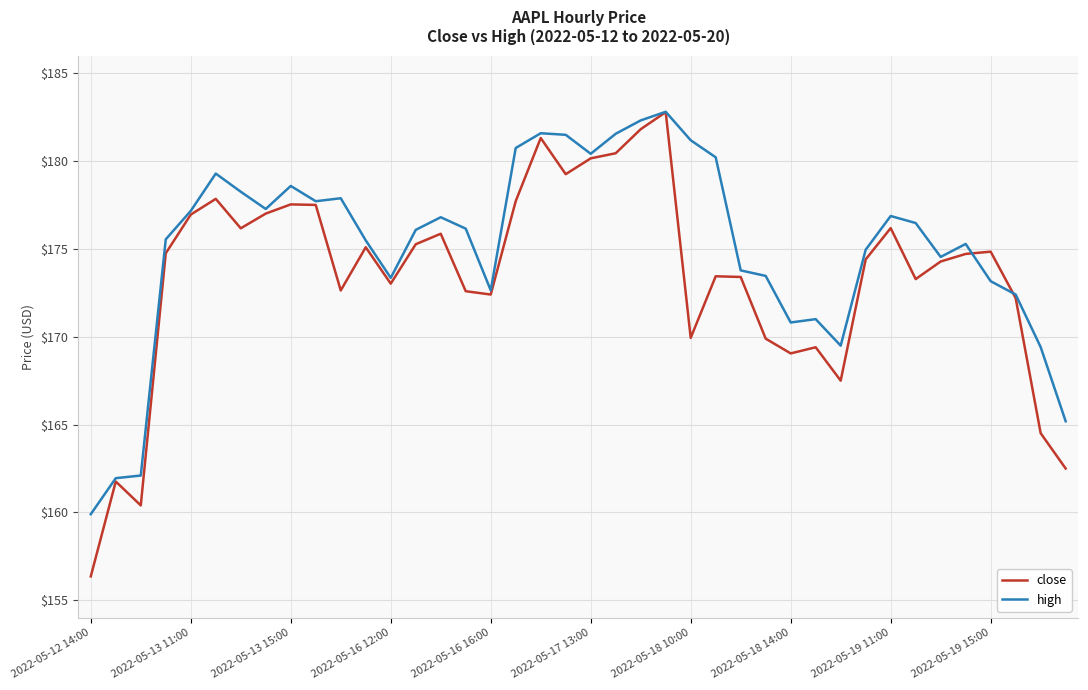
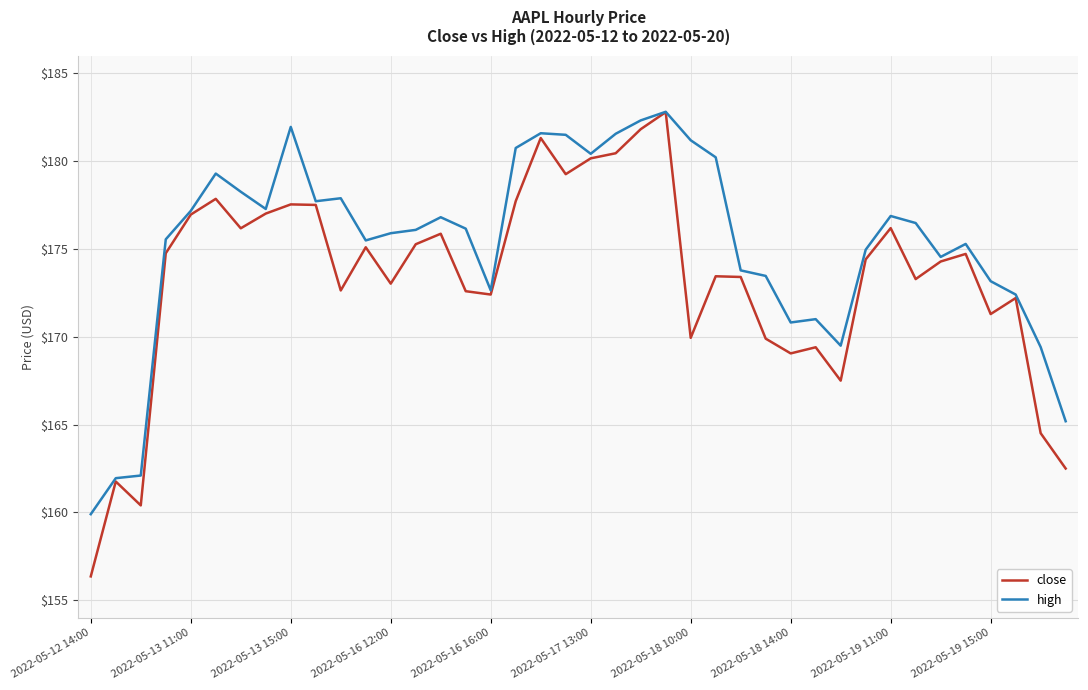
high, 2022-05-13 15:00: $178.6 -> $181.9
high, 2022-05-16 12:00: $173.4 -> $175.9
close, 2022-05-19 15:00: $174.8 -> $171.3
